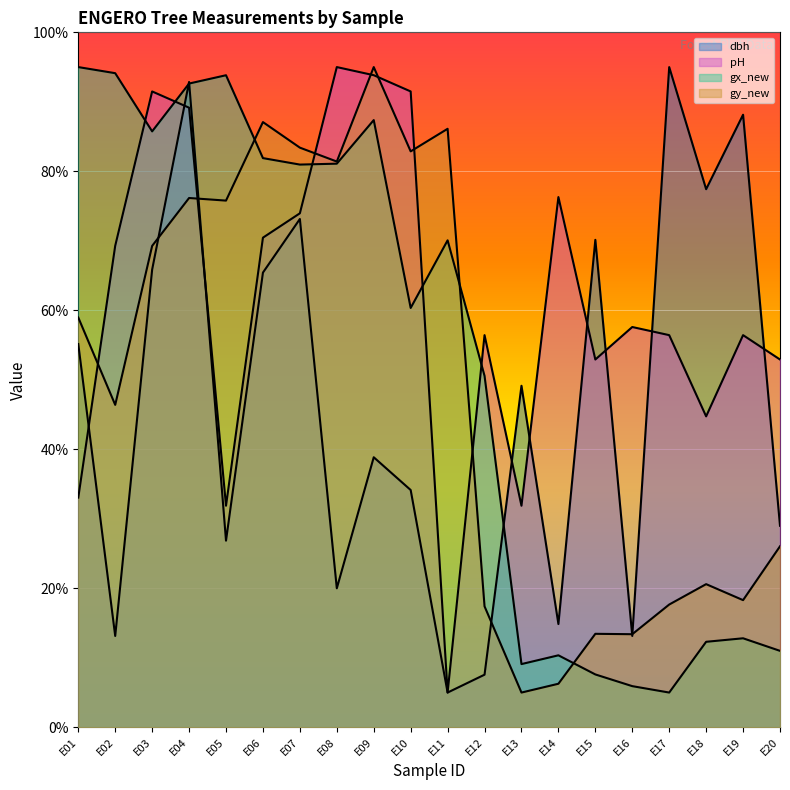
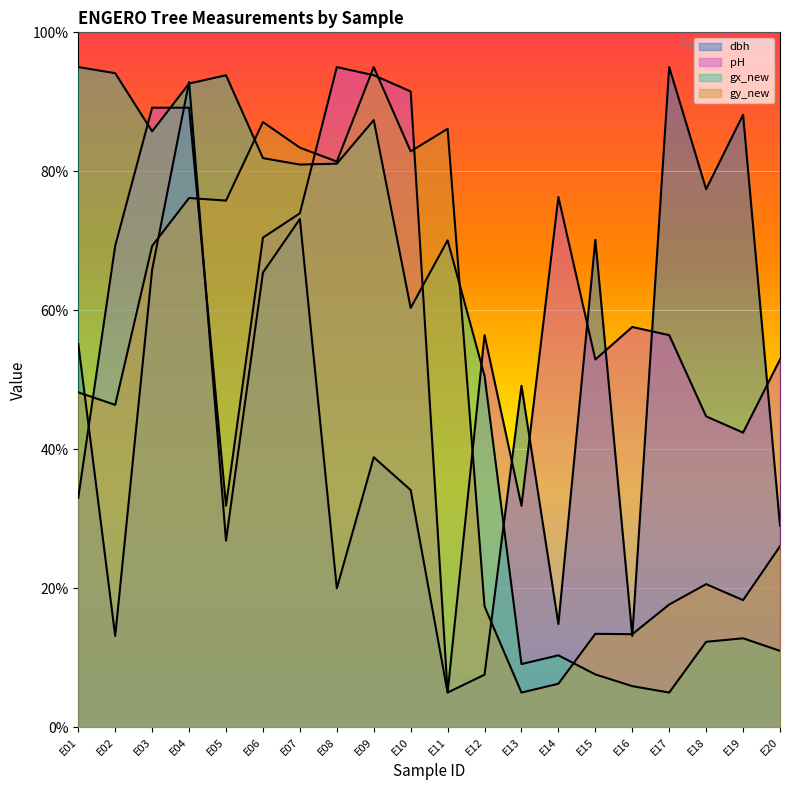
gy_new, E01: 59% -> 48%
pH, E03: 91% -> 89%
pH, E19: 56% -> 42%
